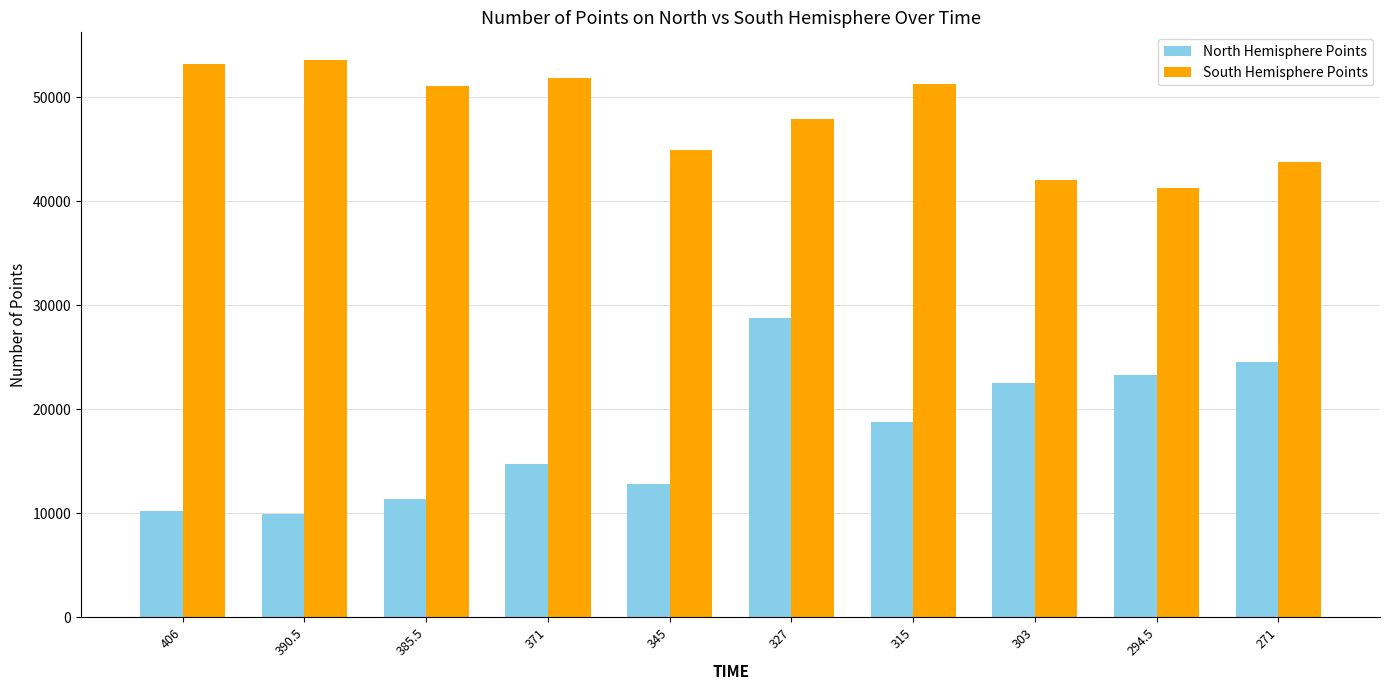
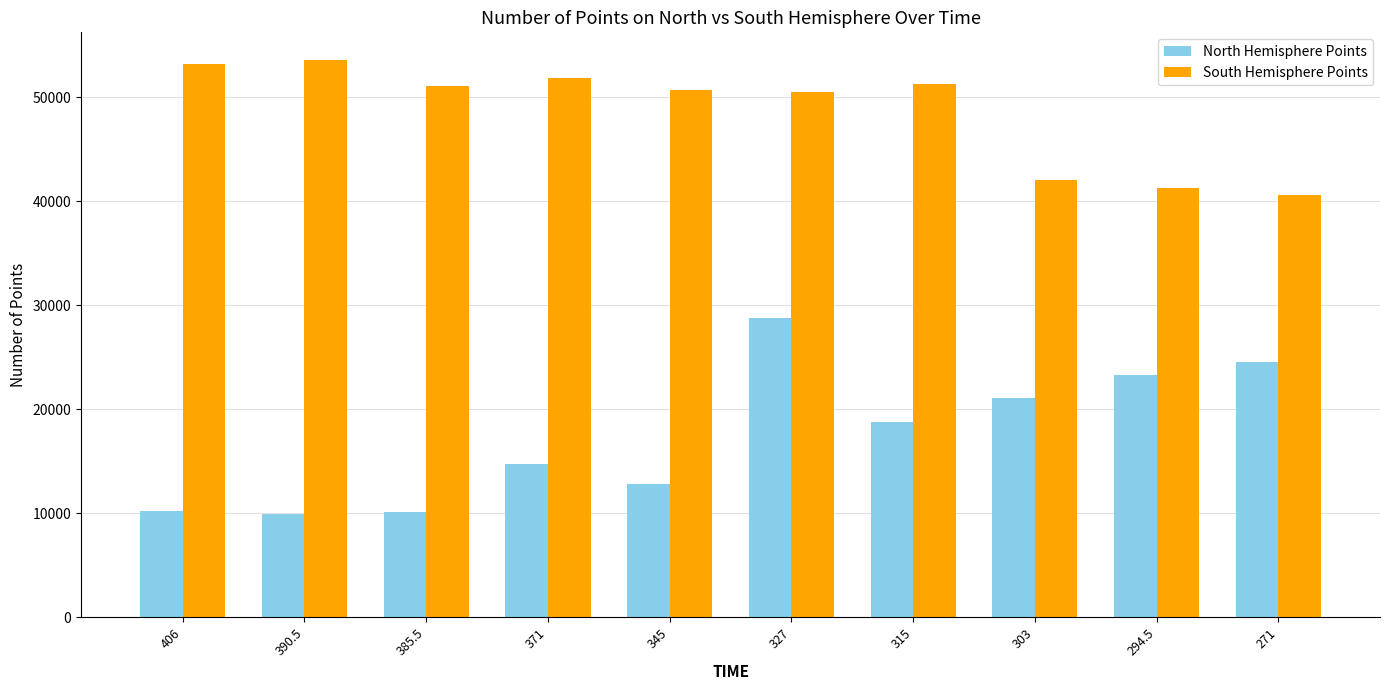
North Hemisphere Points, 385.5: 11400 -> 10100
South Hemisphere Points, 345: 44900 -> 50700
South Hemisphere Points, 327: 47900 -> 50500
North Hemisphere Points, 303: 22500 -> 21100
South Hemisphere Points, 271: 43800 -> 40600
